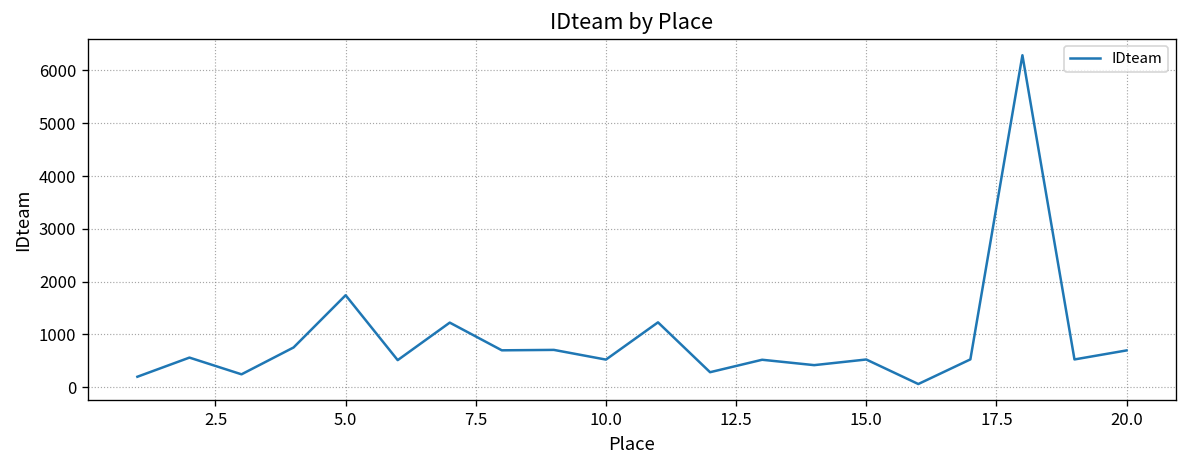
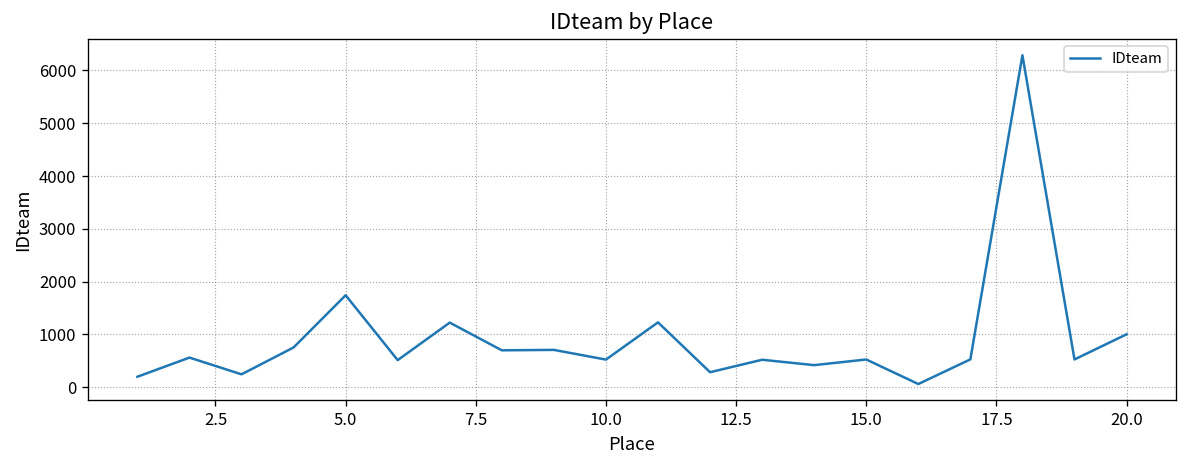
20.0: 700 -> 1000
